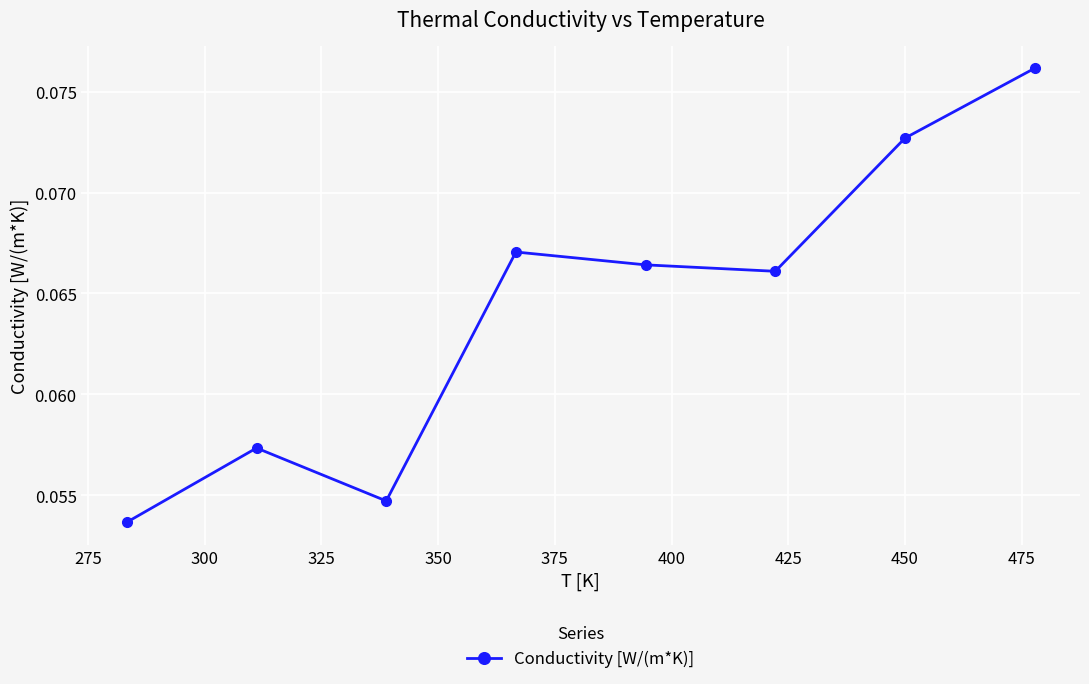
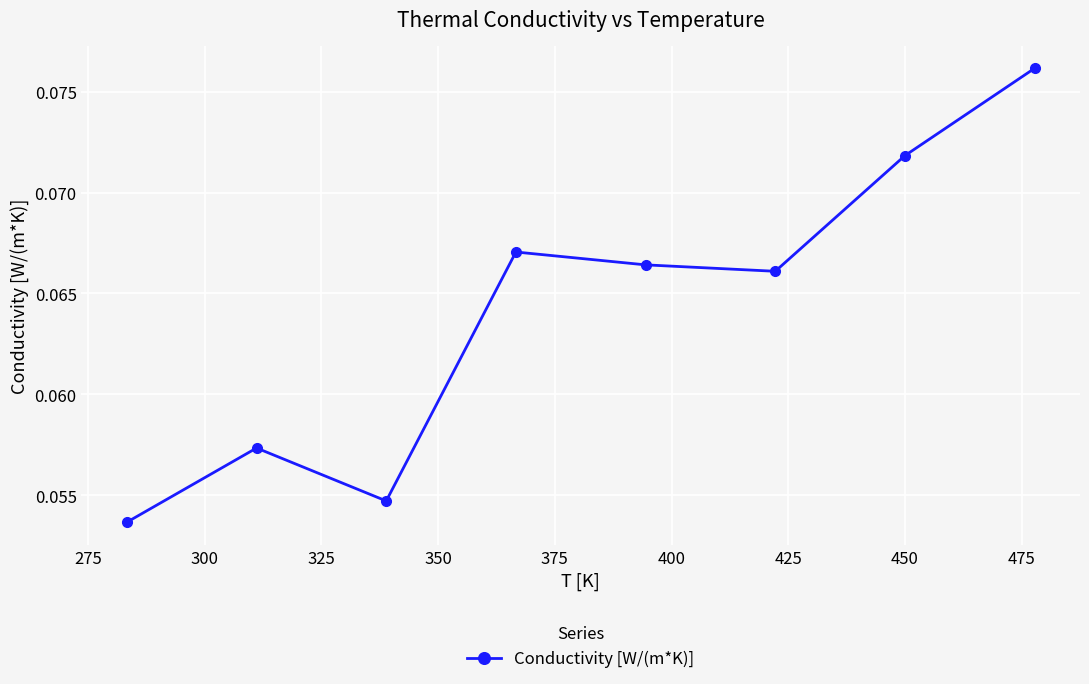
450: 0.0727 -> 0.0718
